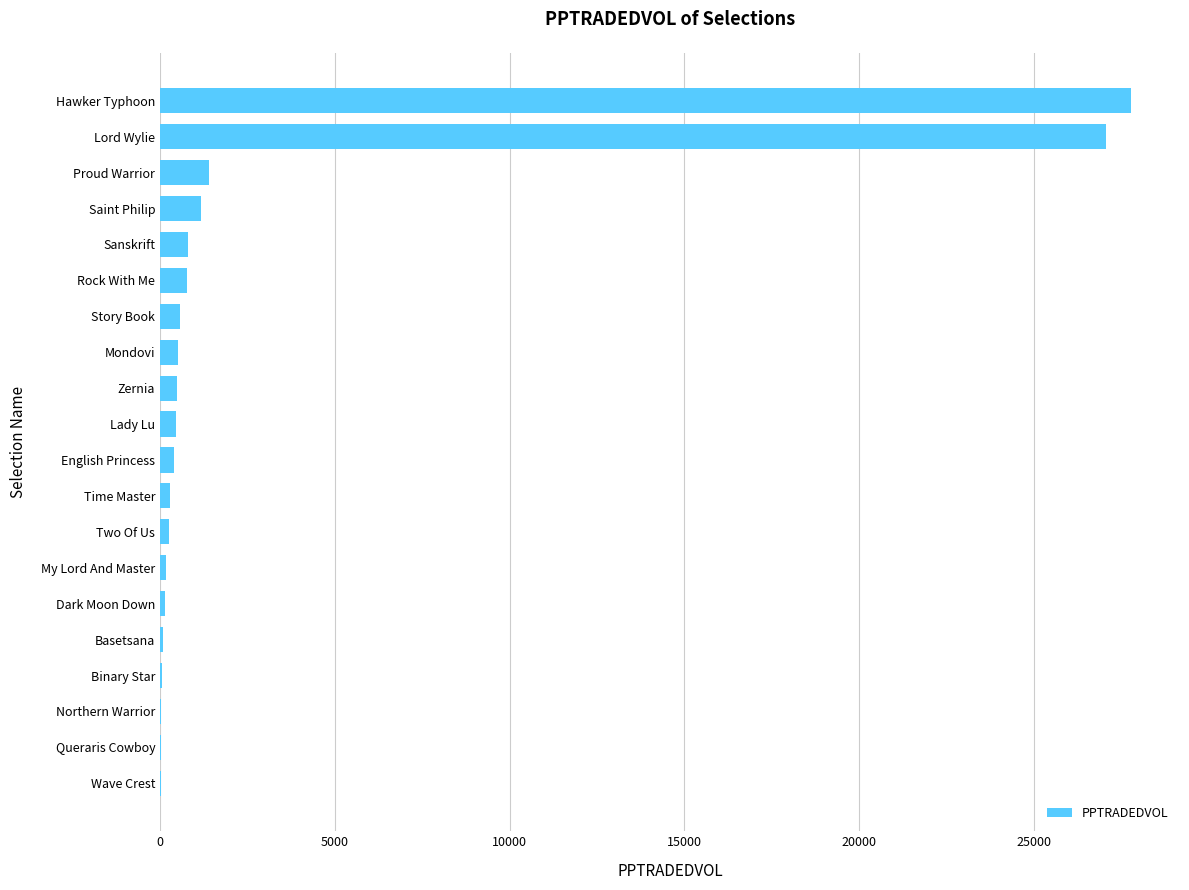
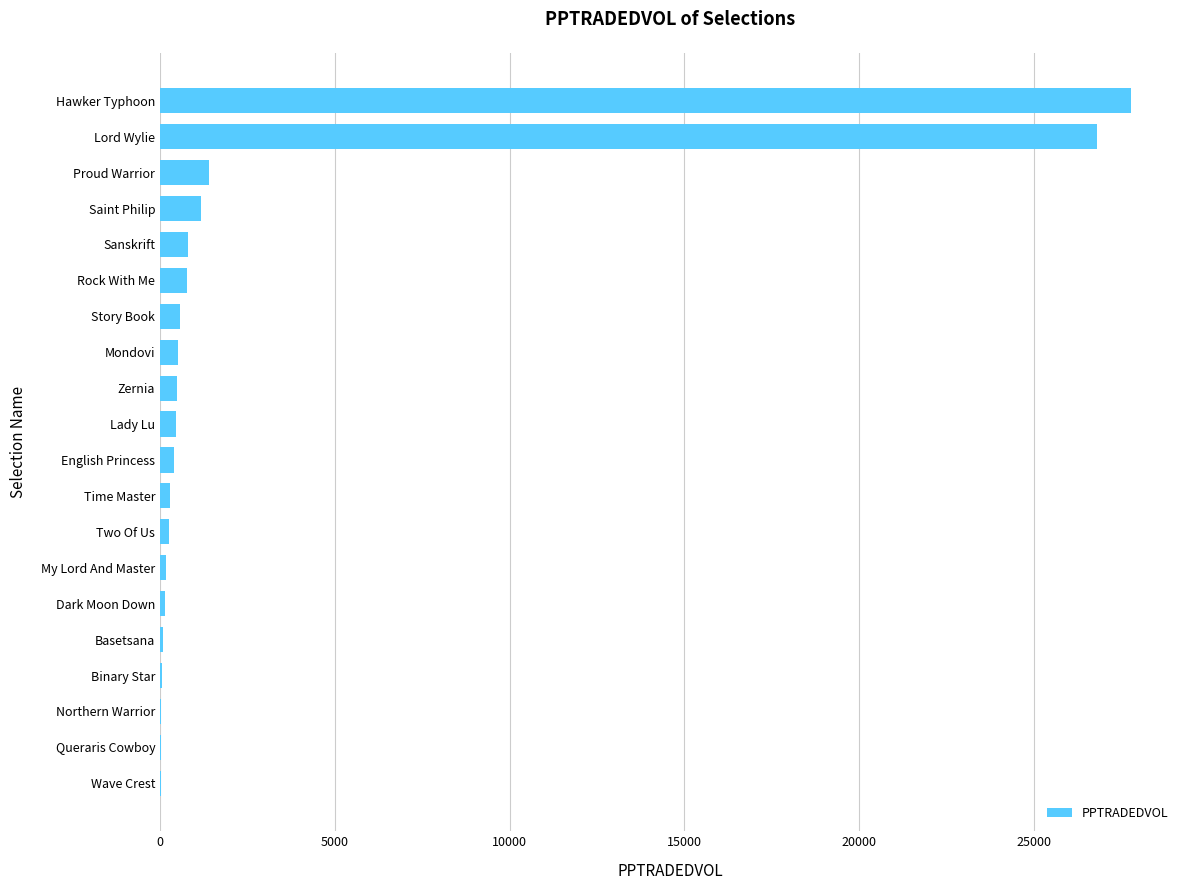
Lord Wylie: 27100 -> 26800
